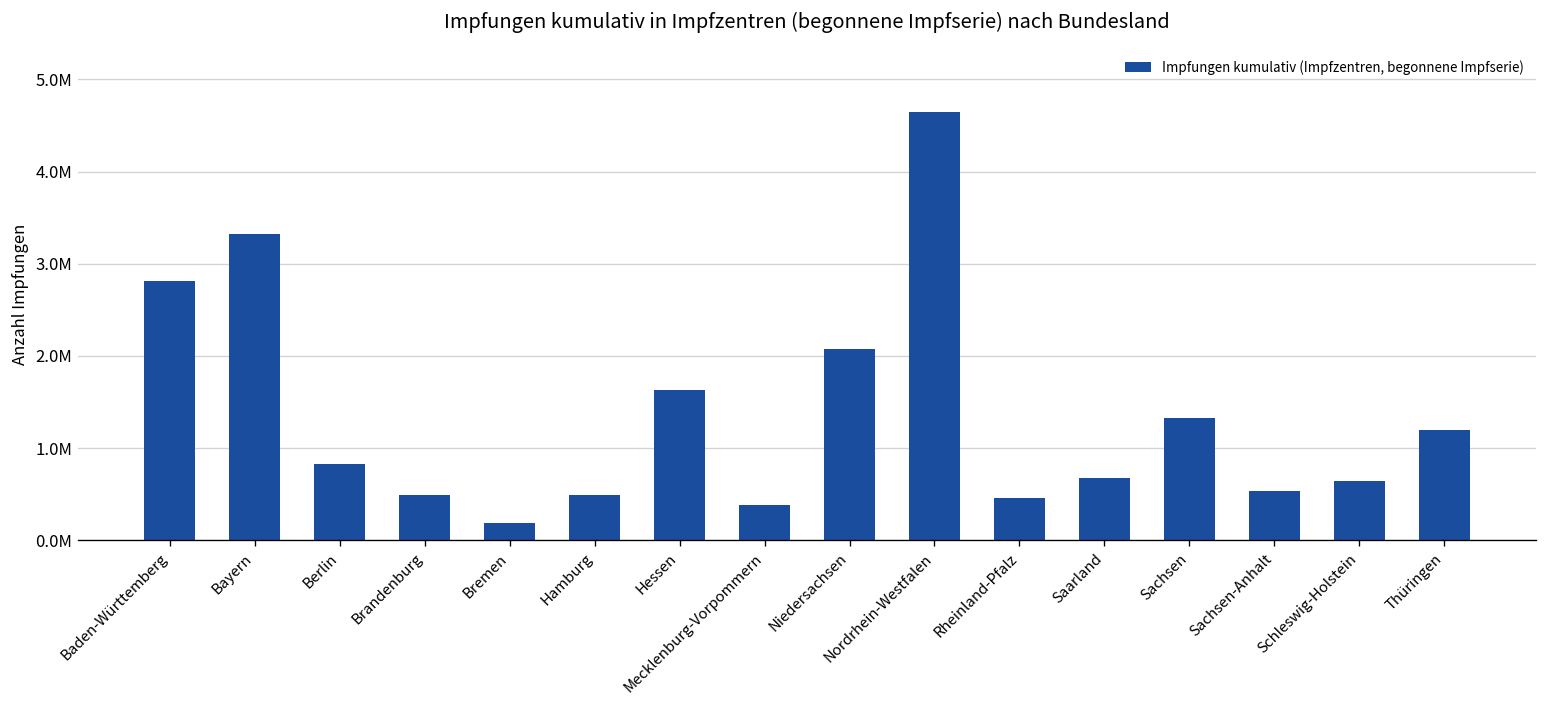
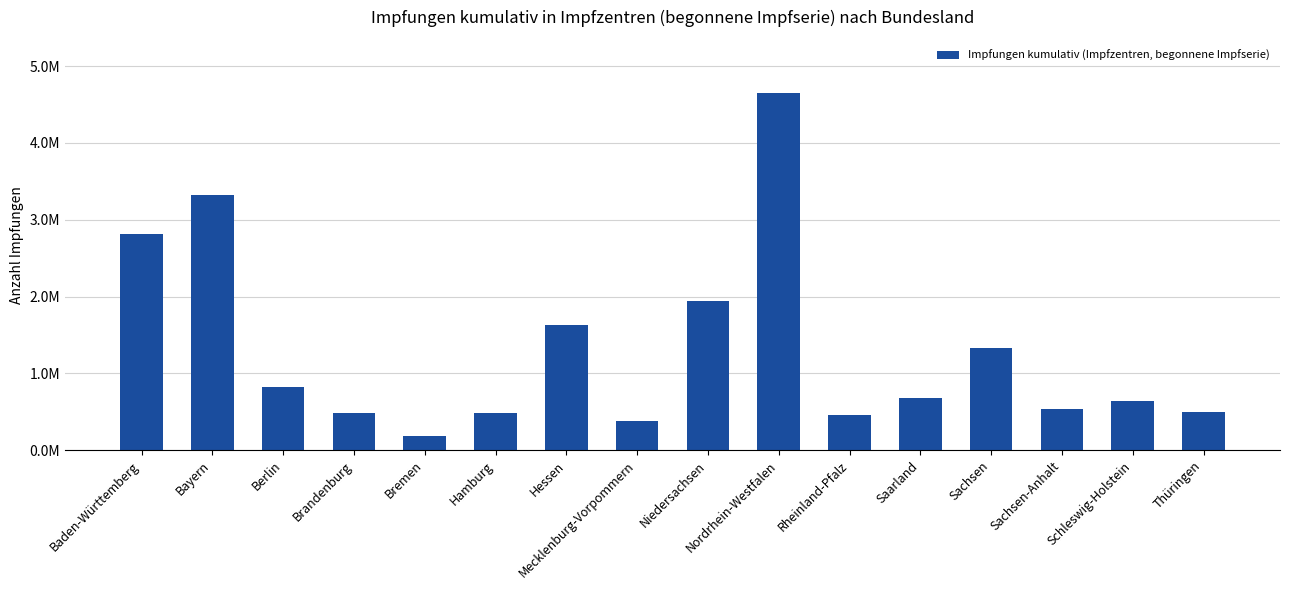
Niedersachsen: 2100000 -> 1900000
Thüringen: 1200000 -> 500000
